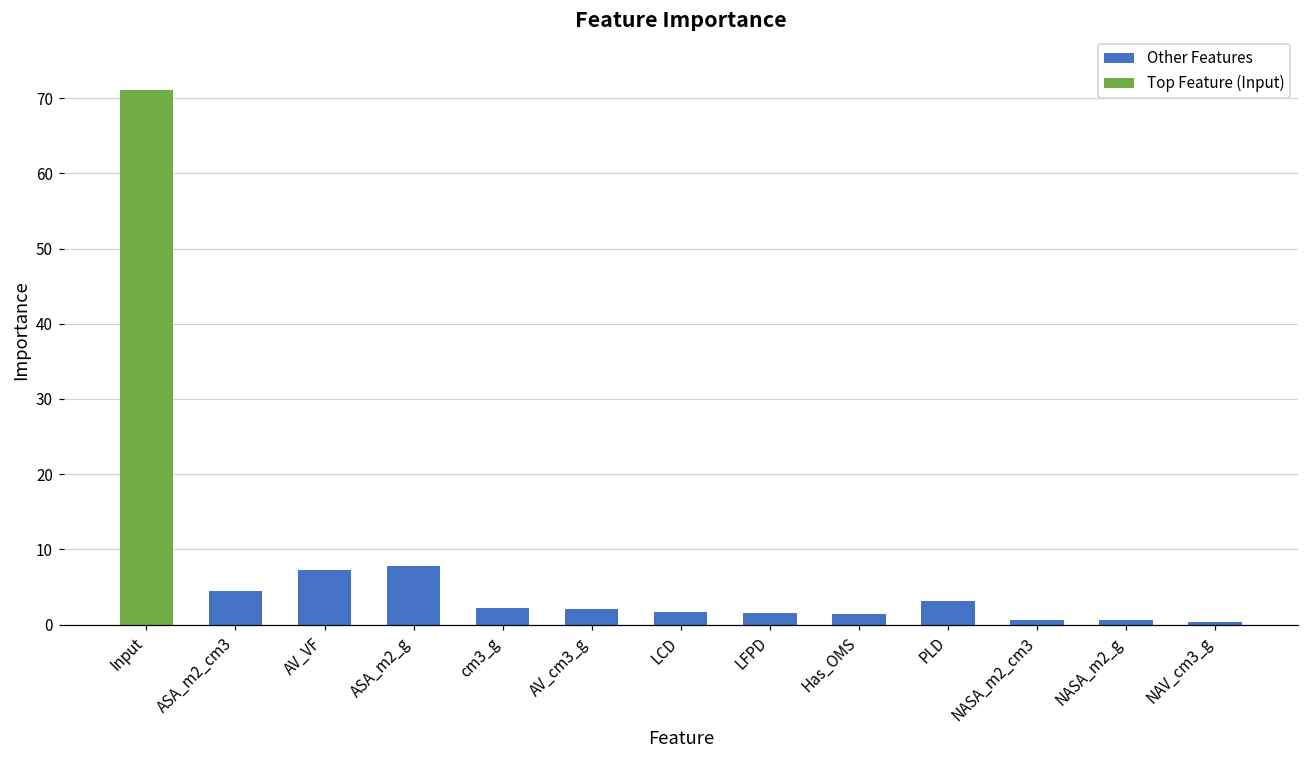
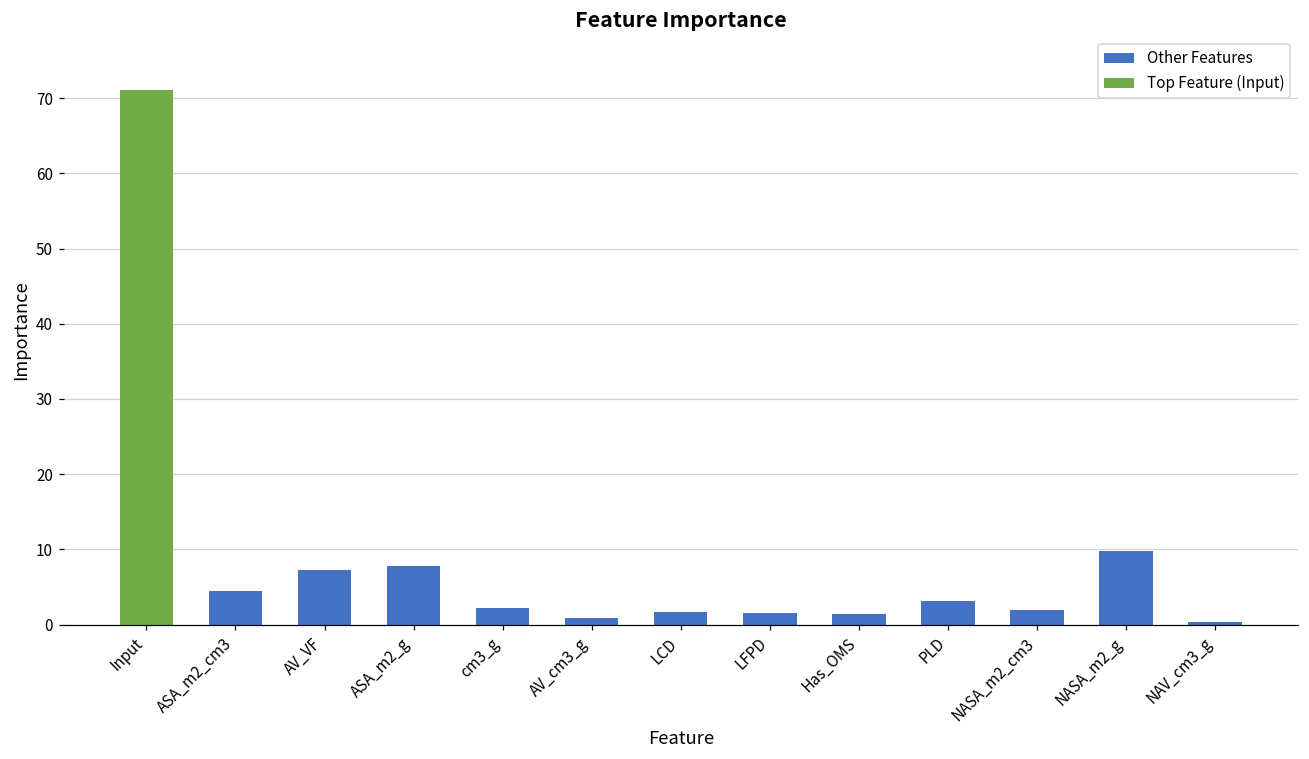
Other Features, AV_cm3_g: 2 -> 1
Other Features, NASA_m2_cm3: 1 -> 2
Other Features, NASA_m2_g: 1 -> 10
